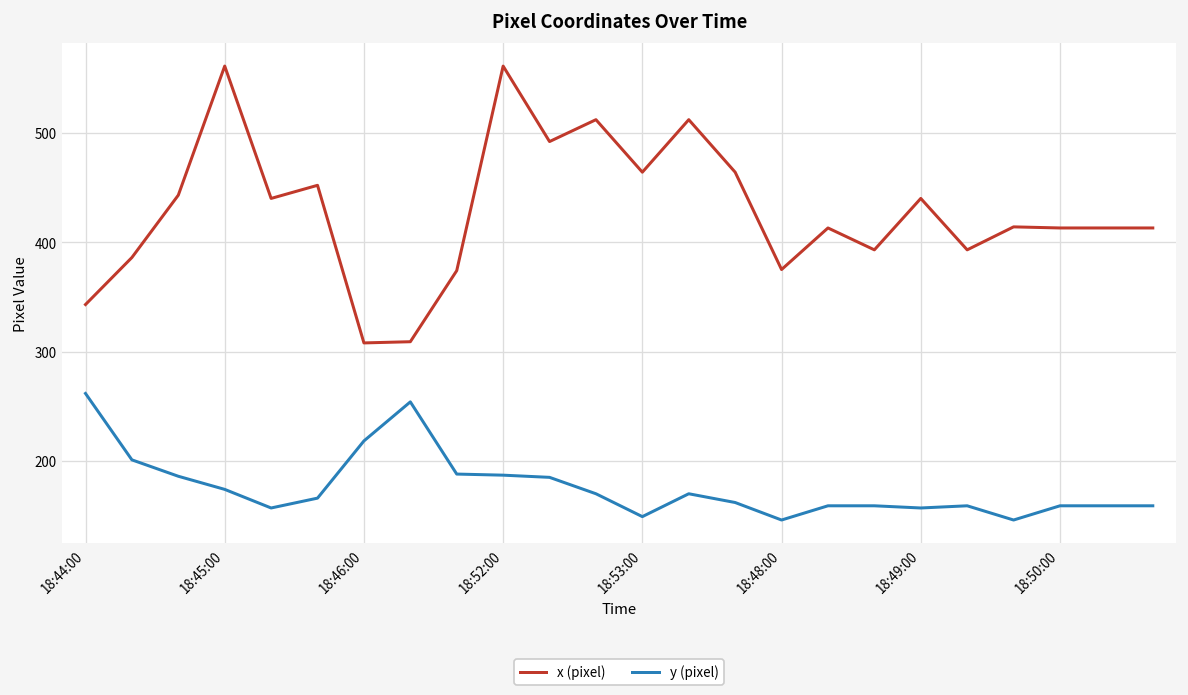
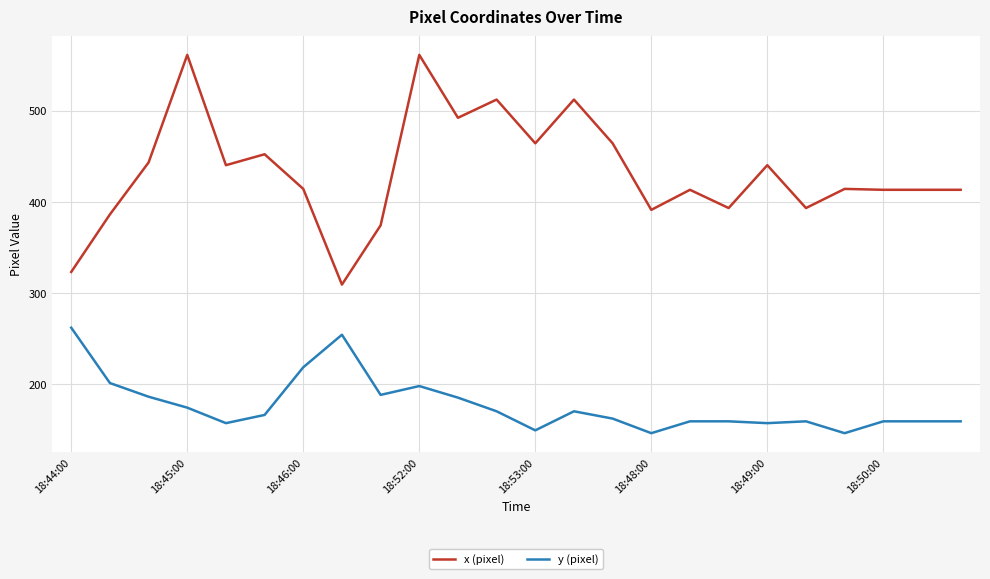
x (pixel), 18:44:00: 340 -> 320
x (pixel), 18:46:00: 310 -> 410
y (pixel), 18:52:00: 190 -> 200
x (pixel), 18:48:00: 380 -> 390
